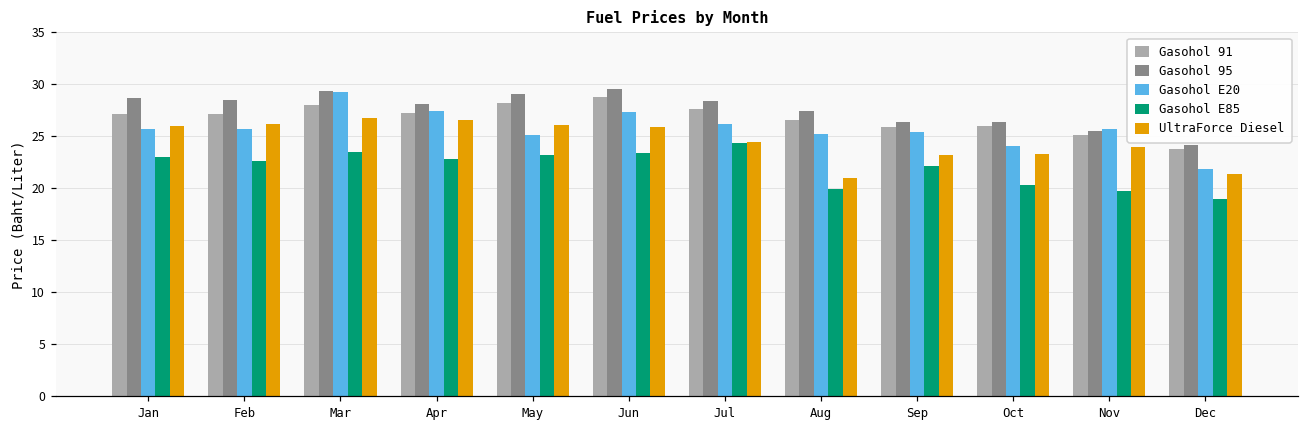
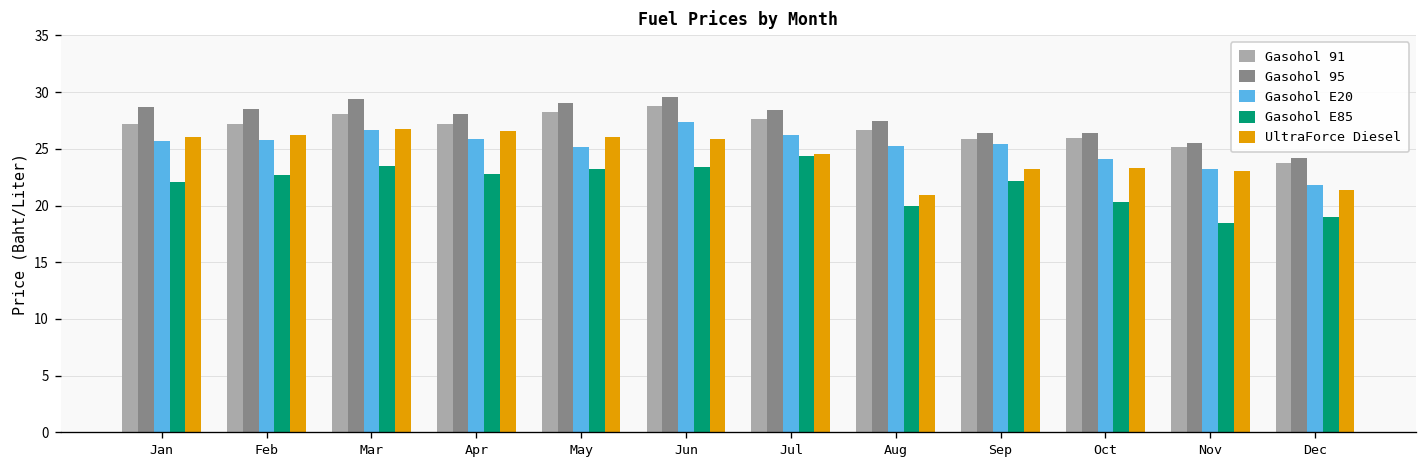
Gasohol E85, Jan: 23 -> 22
Gasohol E20, Mar: 29 -> 27
Gasohol E20, Apr: 27 -> 26
Gasohol E20, Nov: 26 -> 23
Gasohol E85, Nov: 20 -> 18
UltraForce Diesel, Nov: 24 -> 23
